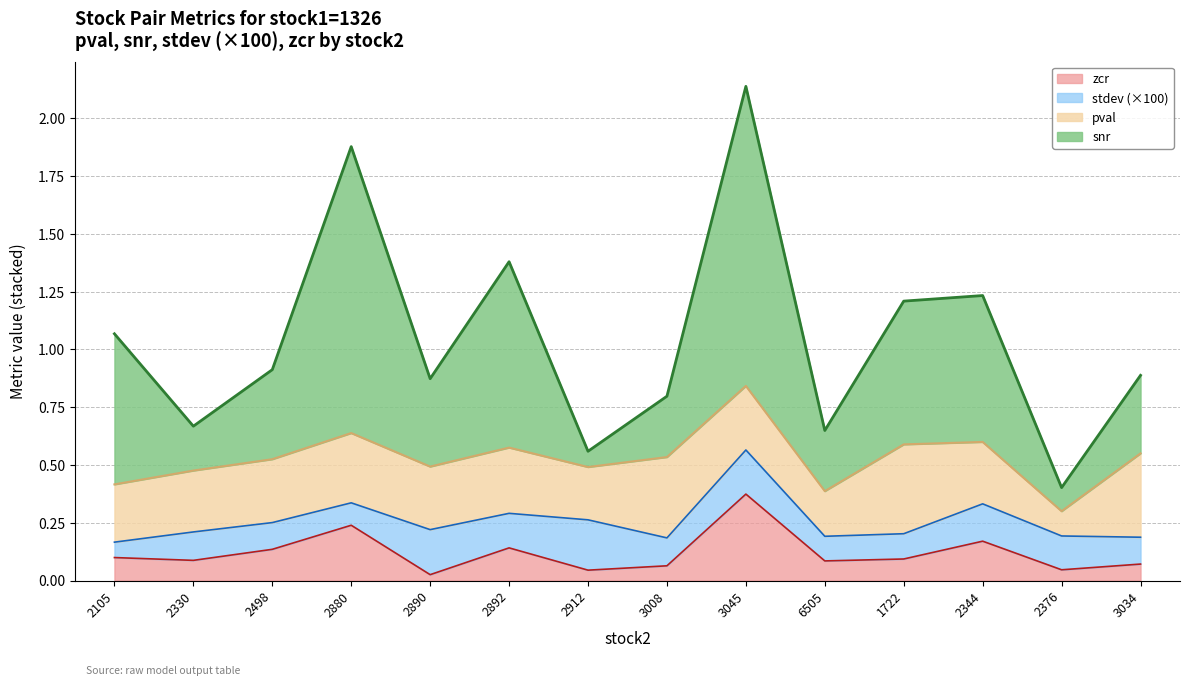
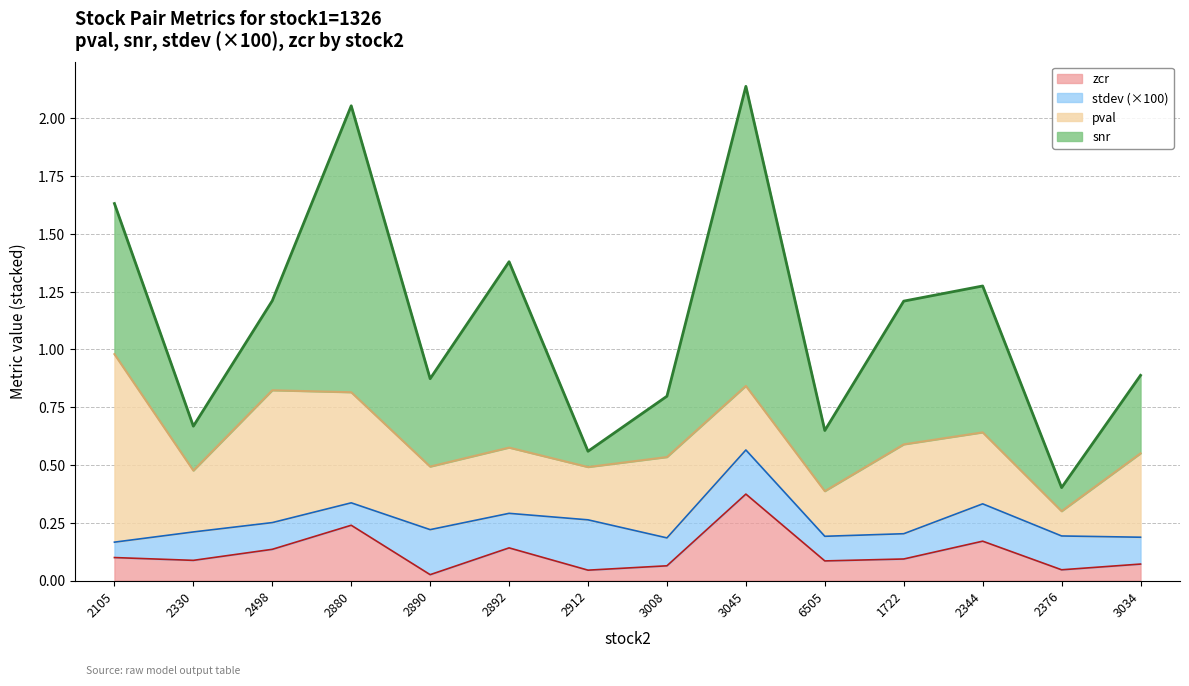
pval, 2105: 0.25 -> 0.81
pval, 2498: 0.27 -> 0.57
pval, 2880: 0.30 -> 0.48
pval, 2344: 0.27 -> 0.31
